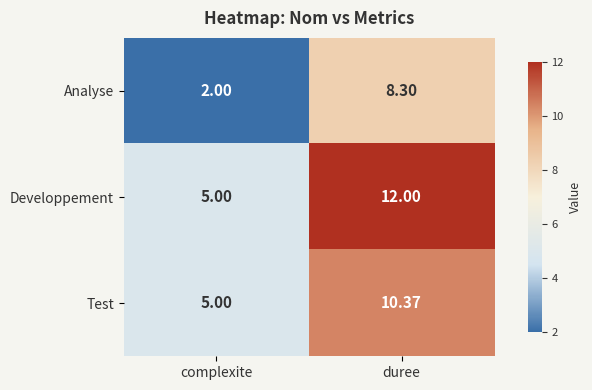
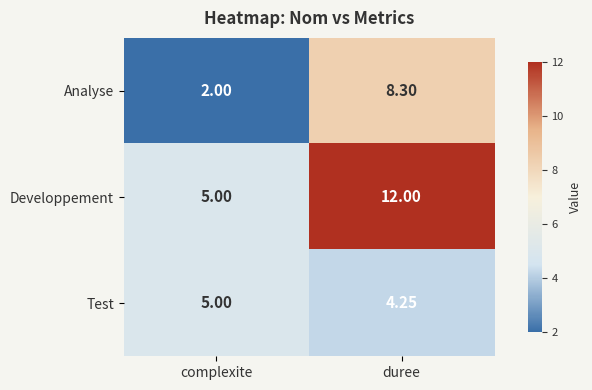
Test, duree: 10.37 -> 4.25
